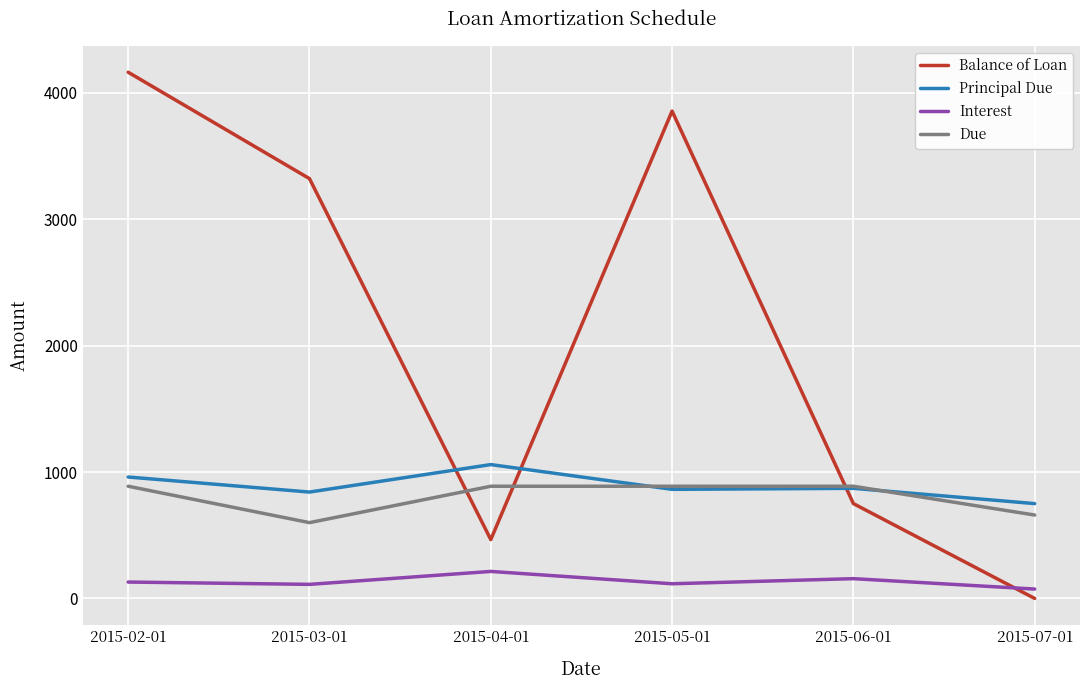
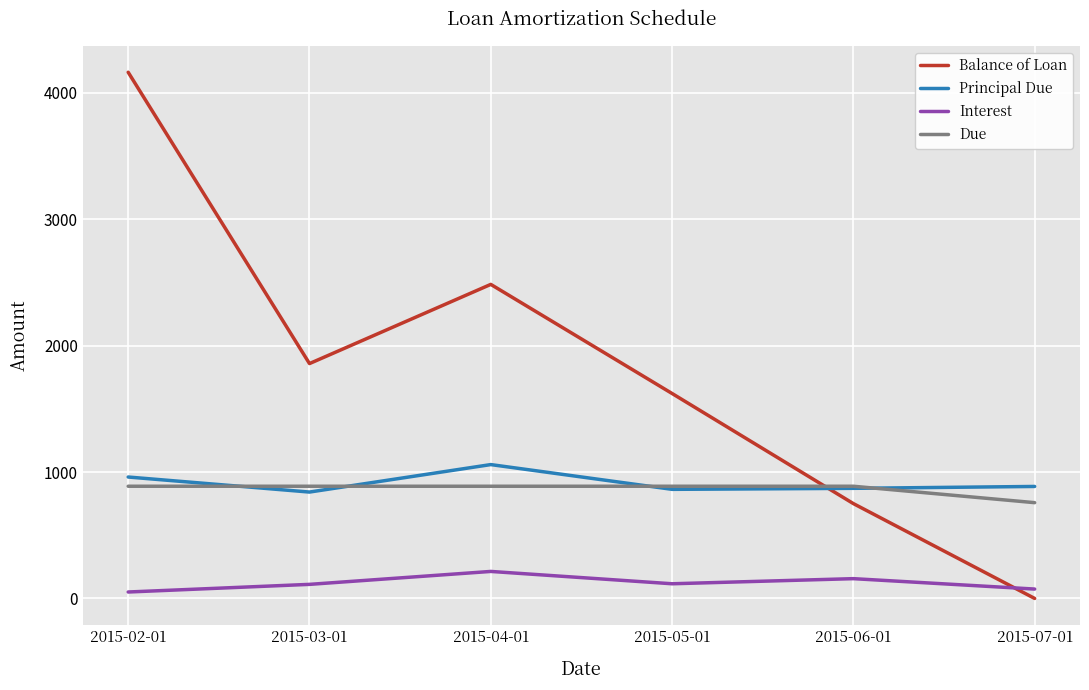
Interest, 2015-02-01: 130 -> 50
Balance of Loan, 2015-03-01: 3320 -> 1860
Due, 2015-03-01: 600 -> 890
Balance of Loan, 2015-04-01: 470 -> 2480
Balance of Loan, 2015-05-01: 3860 -> 1620
Principal Due, 2015-07-01: 750 -> 890
Due, 2015-07-01: 660 -> 760
